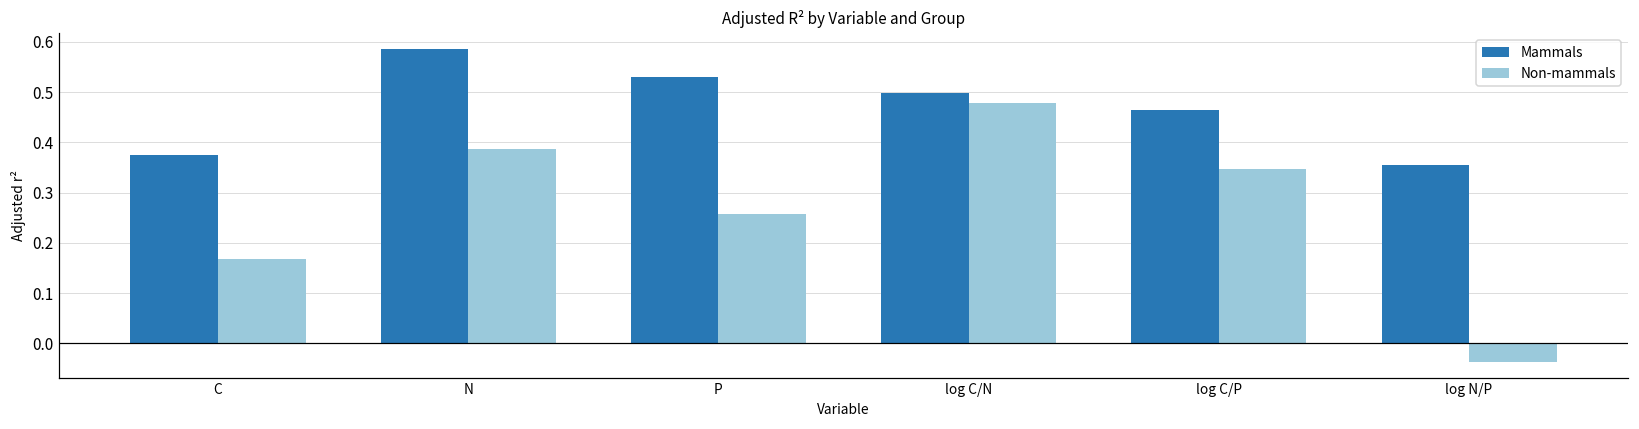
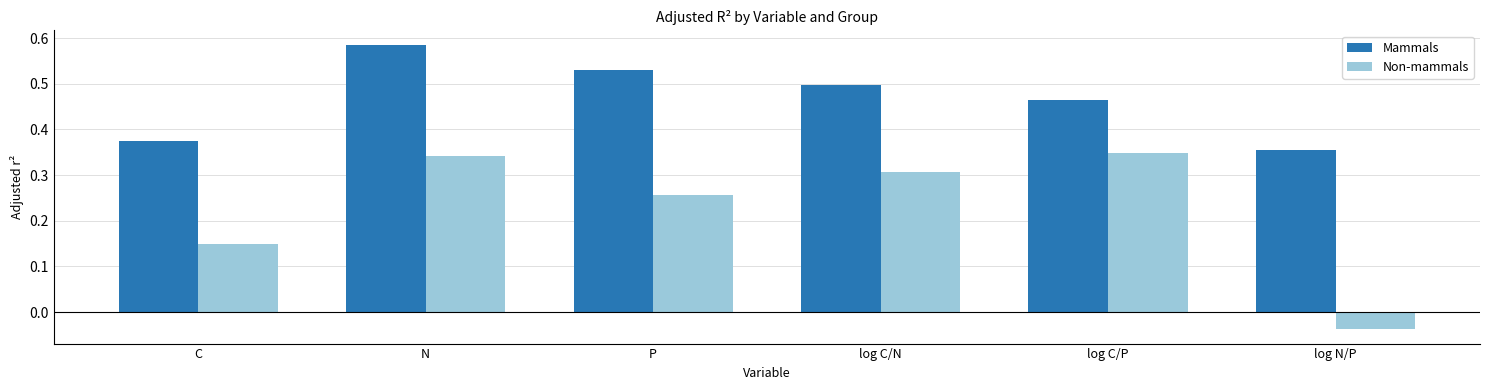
Non-mammals, C: 0.17 -> 0.15
Non-mammals, N: 0.39 -> 0.34
Non-mammals, log C/N: 0.48 -> 0.31
